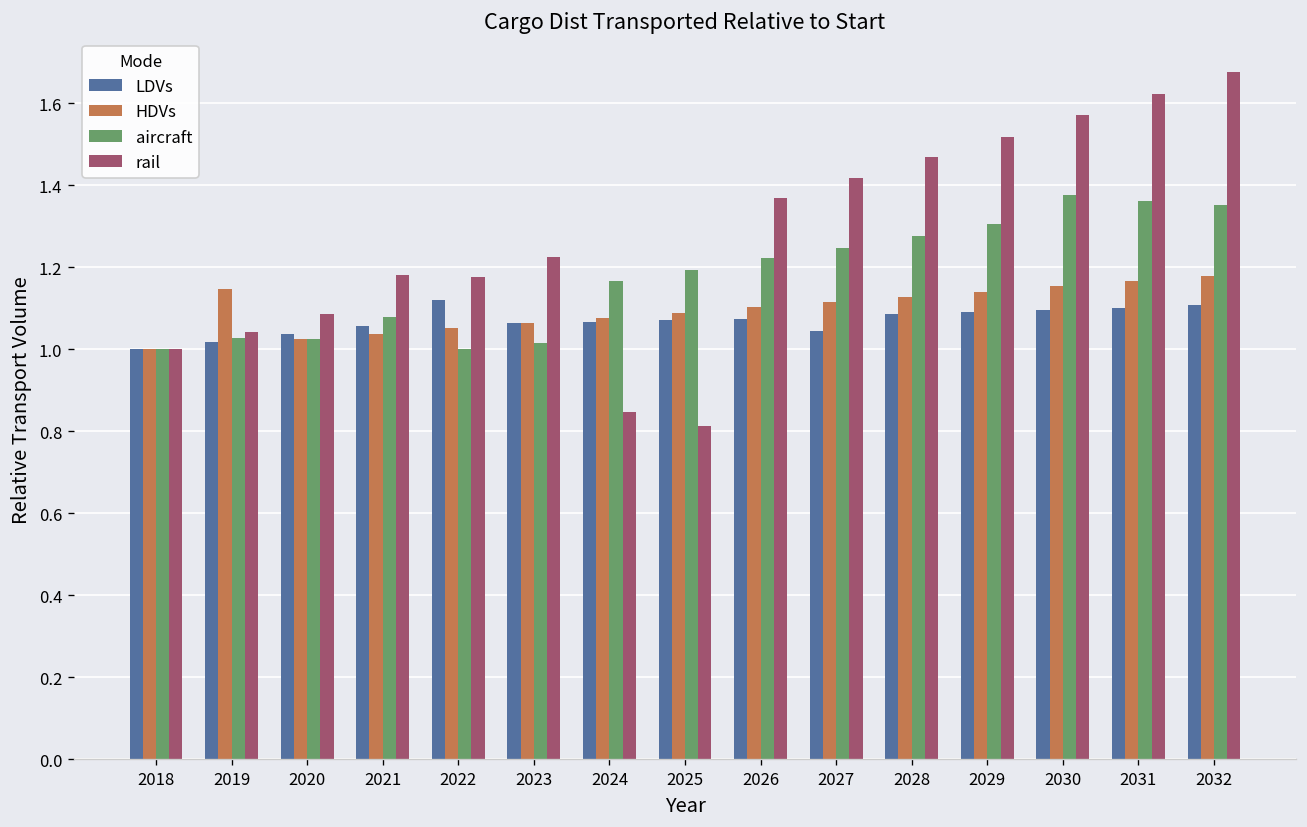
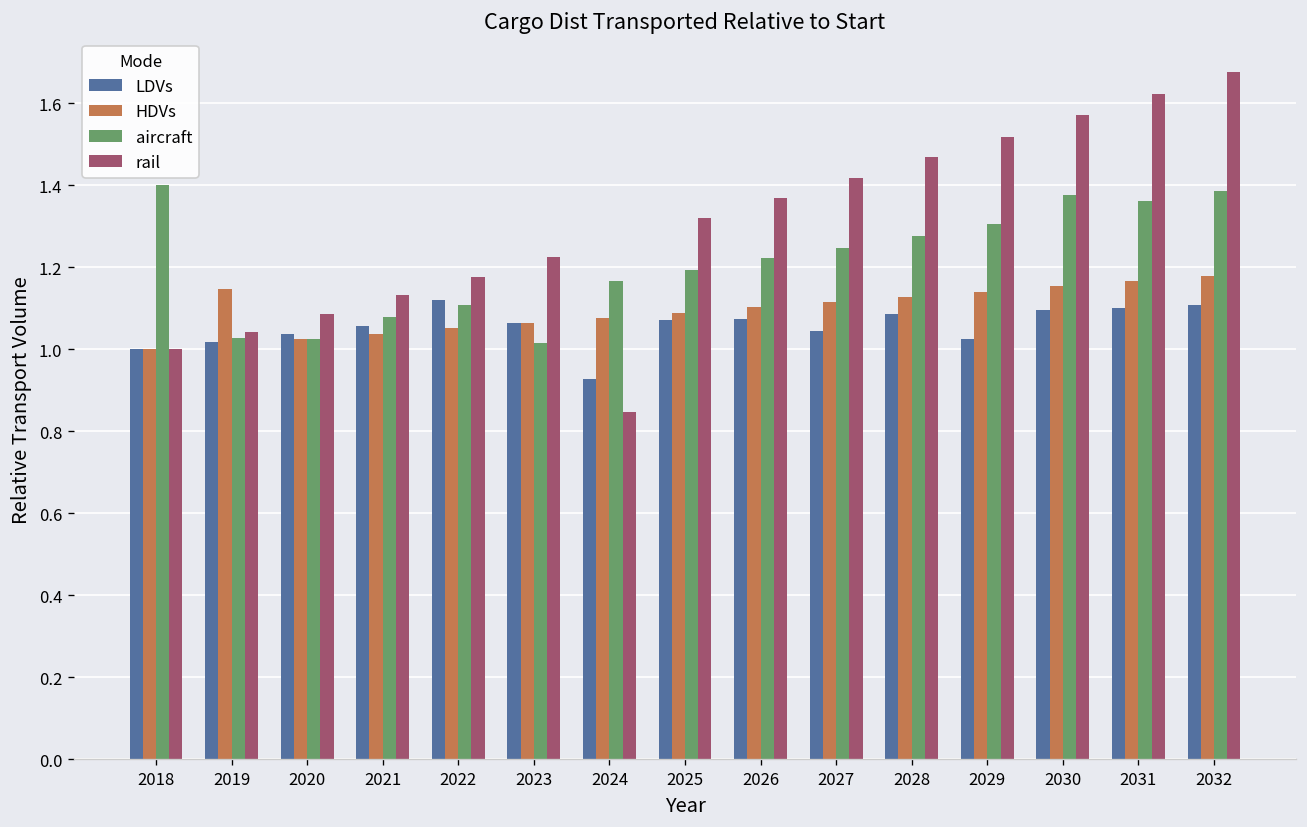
aircraft, 2018: 1.0 -> 1.4
rail, 2021: 1.18 -> 1.13
aircraft, 2022: 1.00 -> 1.11
LDVs, 2024: 1.07 -> 0.93
rail, 2025: 0.81 -> 1.32
LDVs, 2029: 1.09 -> 1.03
aircraft, 2032: 1.35 -> 1.39
